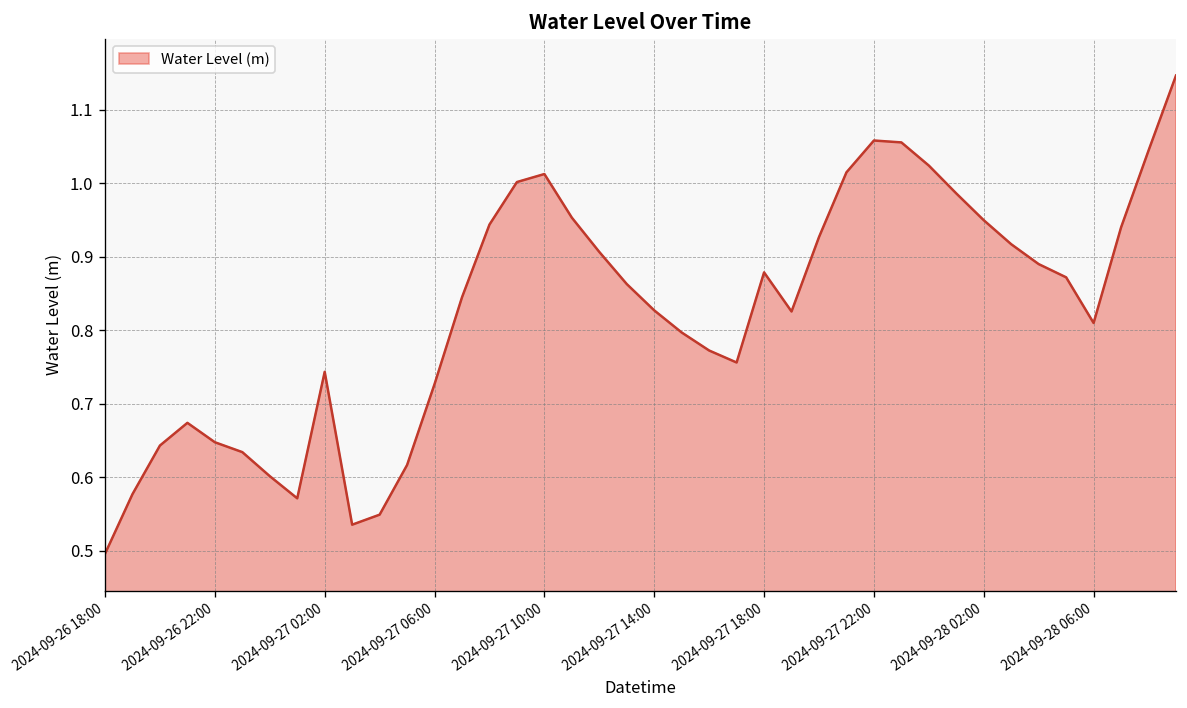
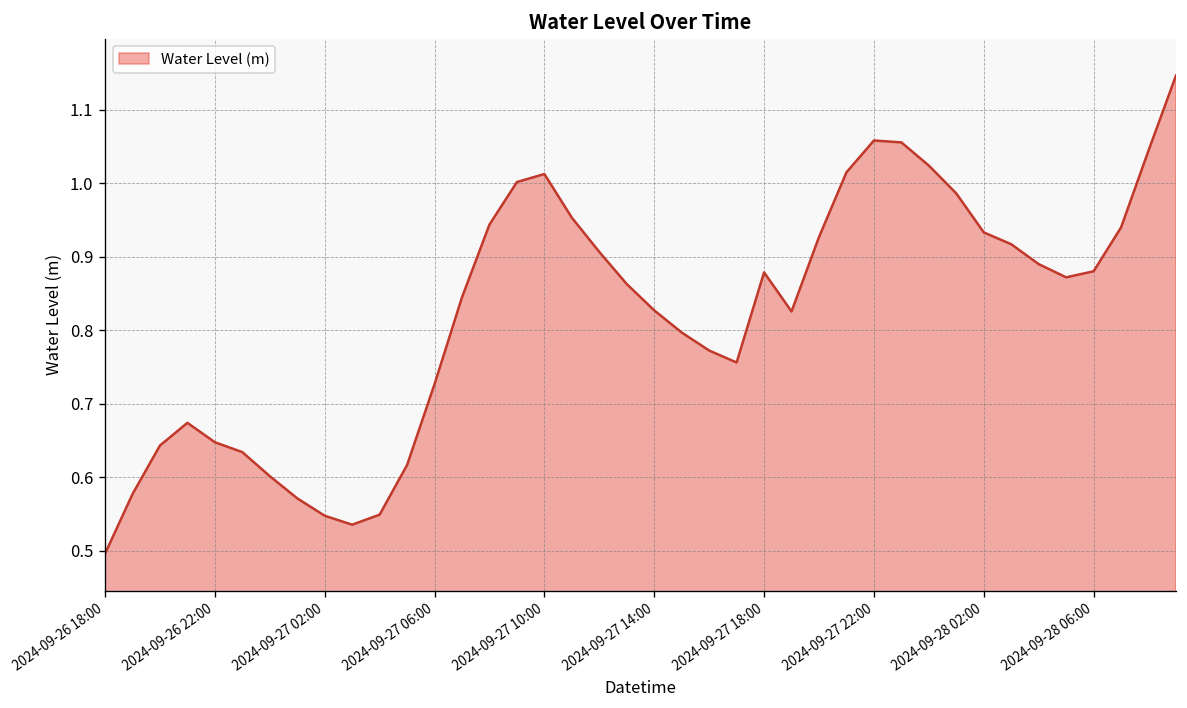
2024-09-27 02:00: 0.74 -> 0.55
2024-09-28 02:00: 0.95 -> 0.93
2024-09-28 06:00: 0.81 -> 0.88
